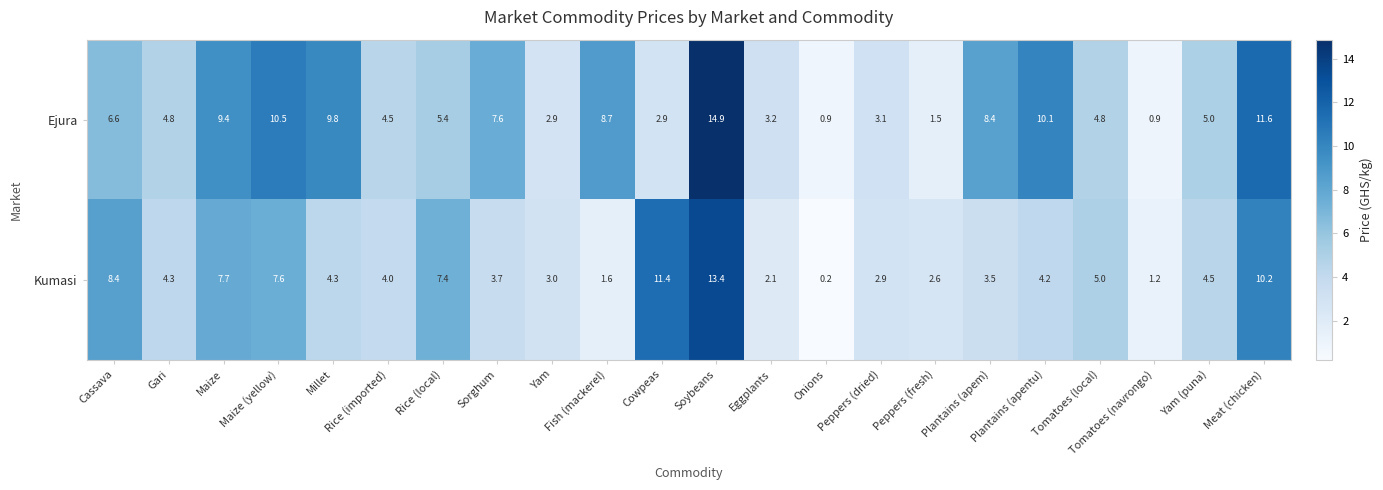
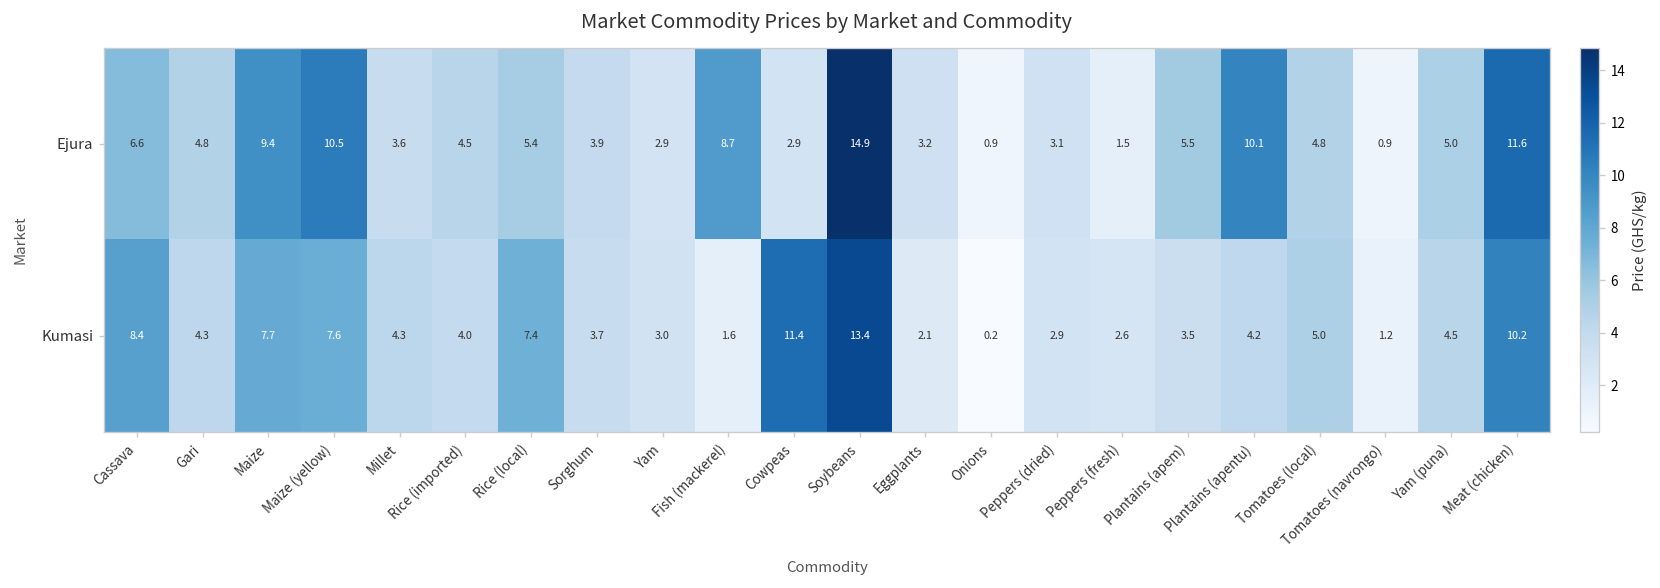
Ejura, Millet: 9.8 -> 3.6
Ejura, Sorghum: 7.6 -> 3.9
Ejura, Plantains (apem): 8.4 -> 5.5
